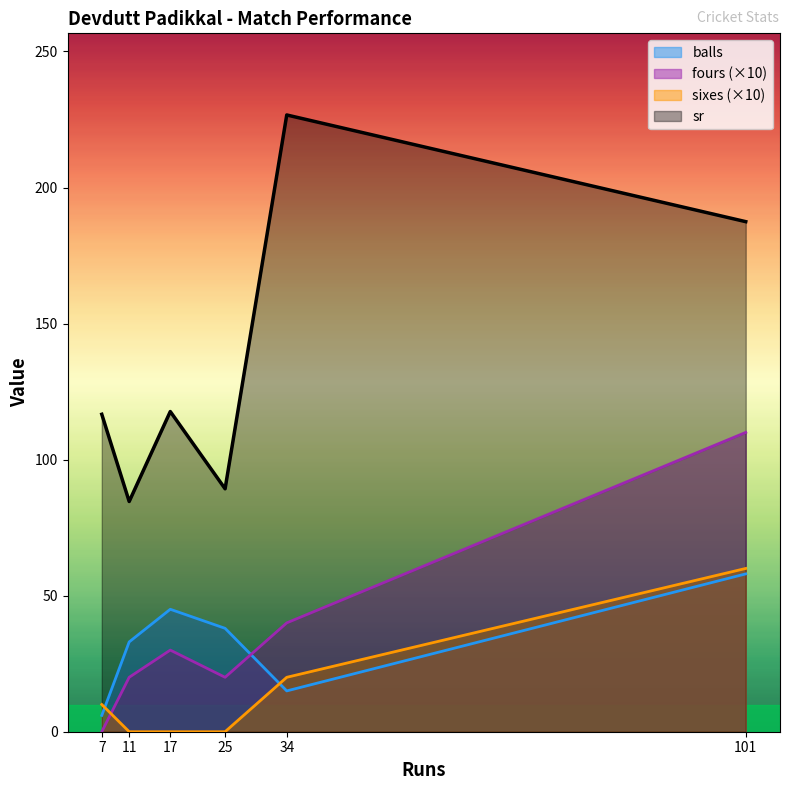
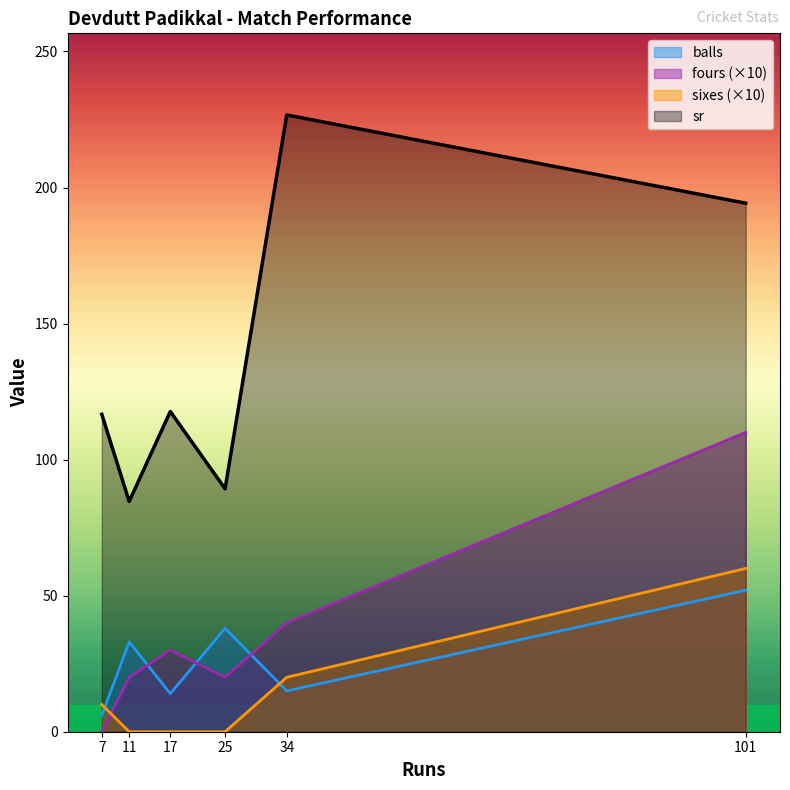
balls, 17: 45 -> 14
balls, 101: 58 -> 52
sr, 101: 187 -> 194
